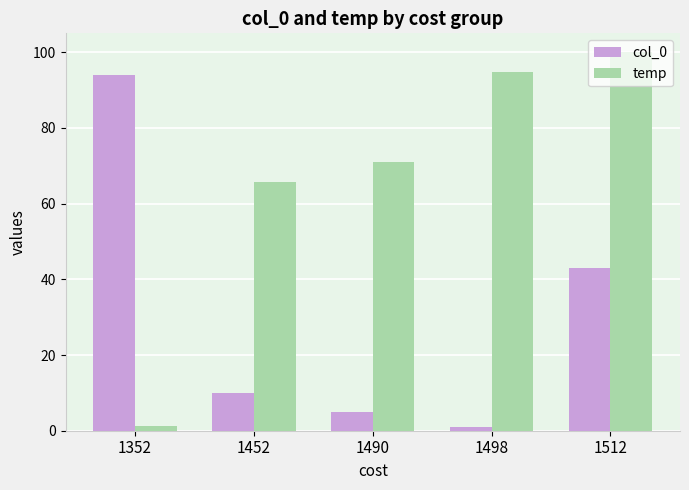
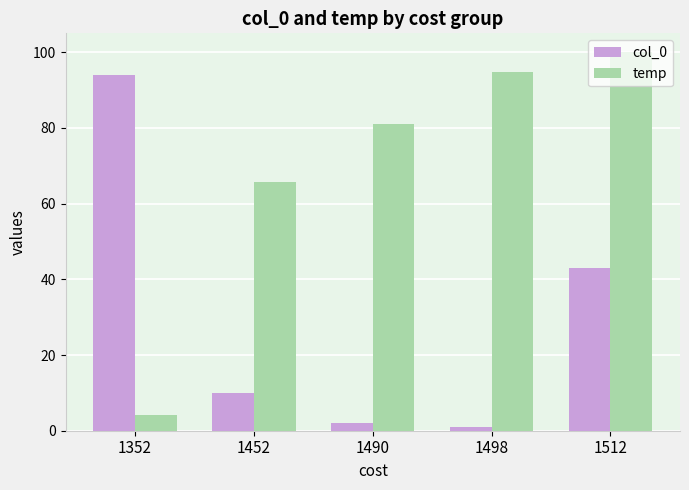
temp, 1352: 1 -> 4
col_0, 1490: 5 -> 2
temp, 1490: 71 -> 81
